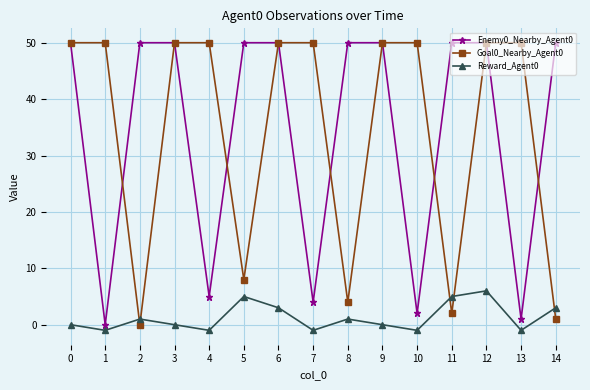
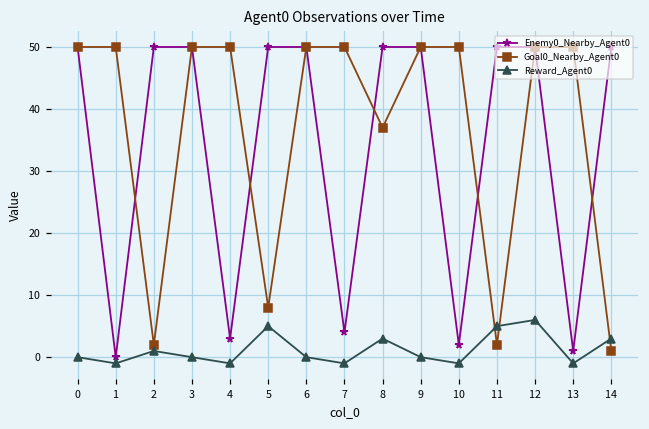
Goal0_Nearby_Agent0, 2: 0 -> 2
Enemy0_Nearby_Agent0, 4: 5 -> 3
Reward_Agent0, 6: 3 -> 0
Goal0_Nearby_Agent0, 8: 4 -> 37
Reward_Agent0, 8: 1 -> 3
